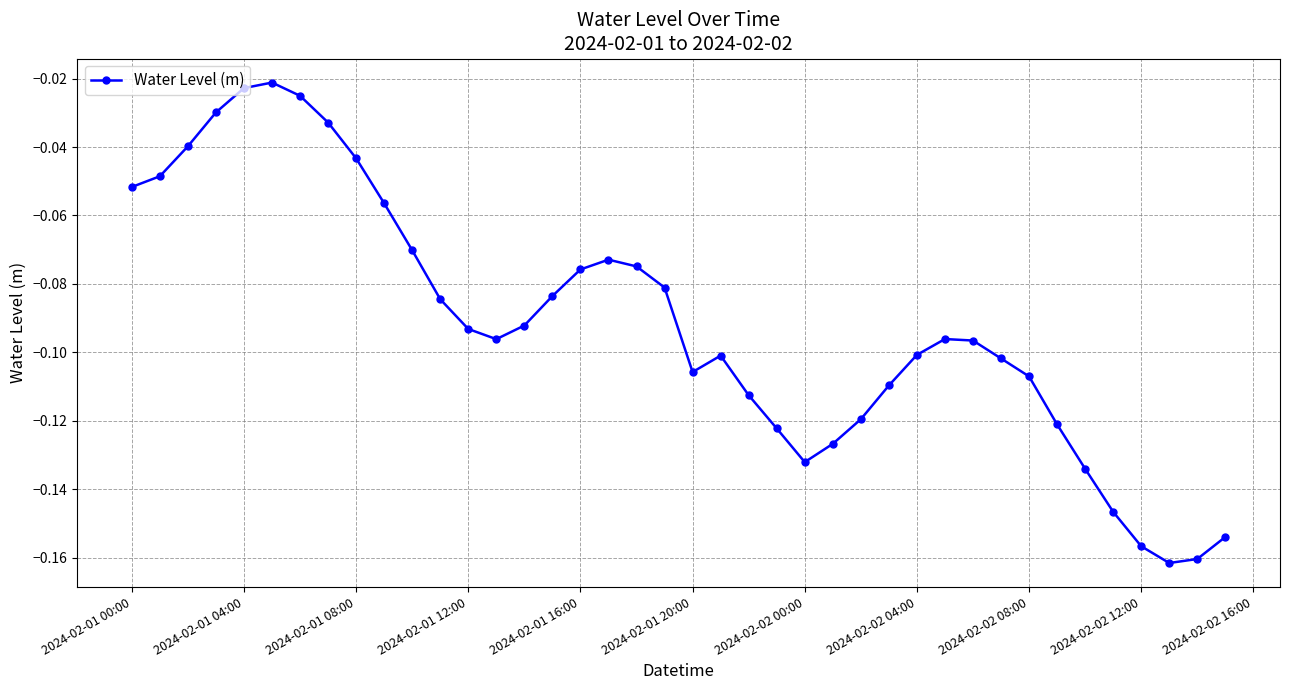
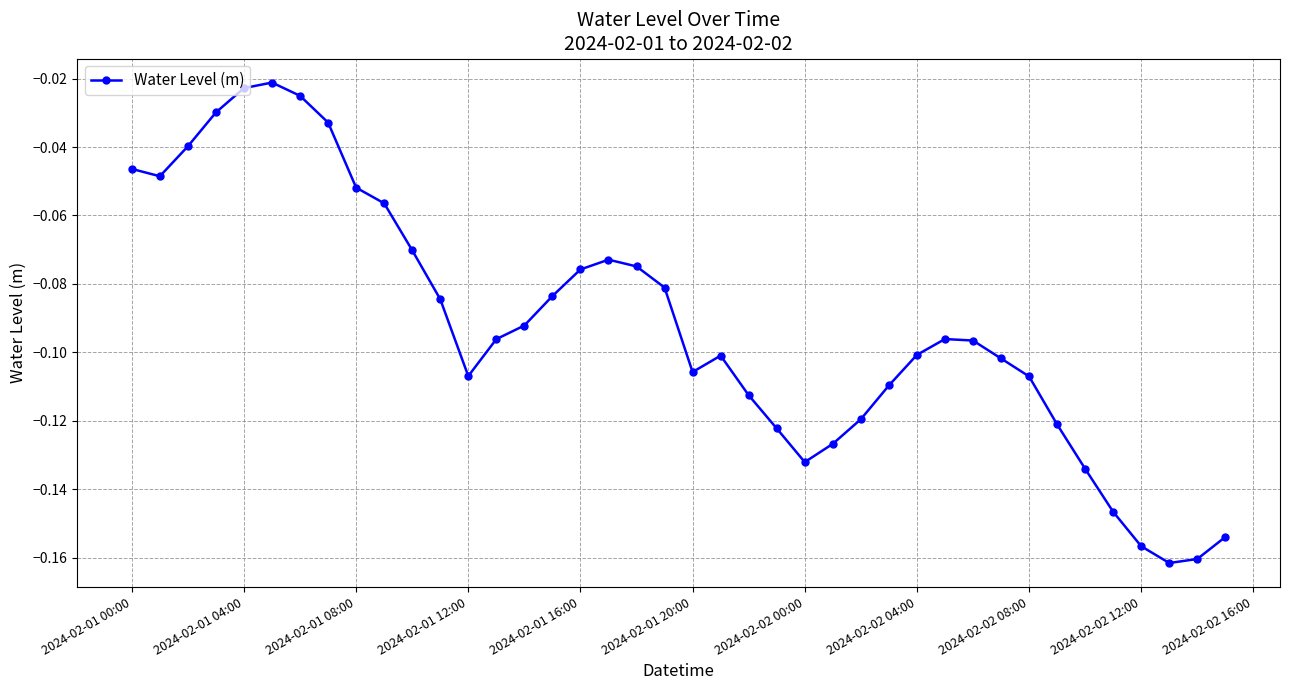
2024-02-01 00:00: -0.052 -> -0.046
2024-02-01 08:00: -0.043 -> -0.052
2024-02-01 12:00: -0.093 -> -0.107
